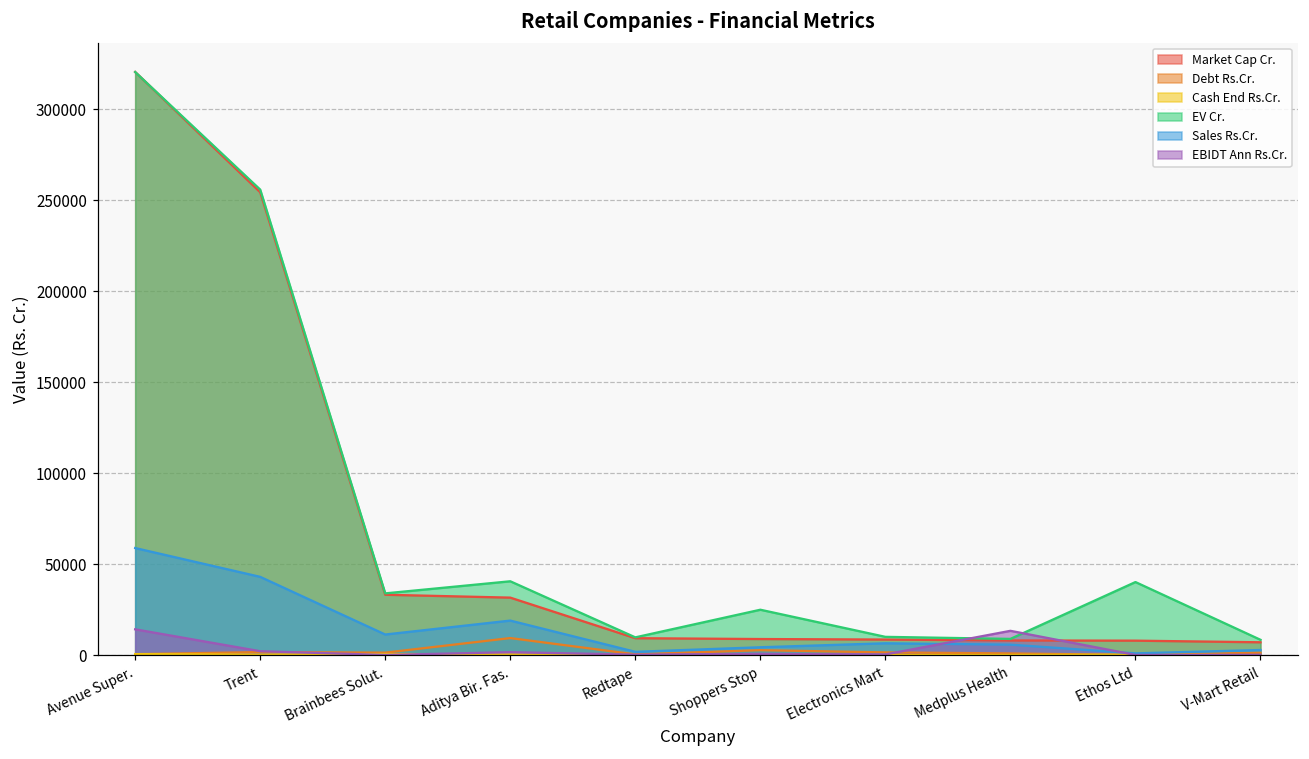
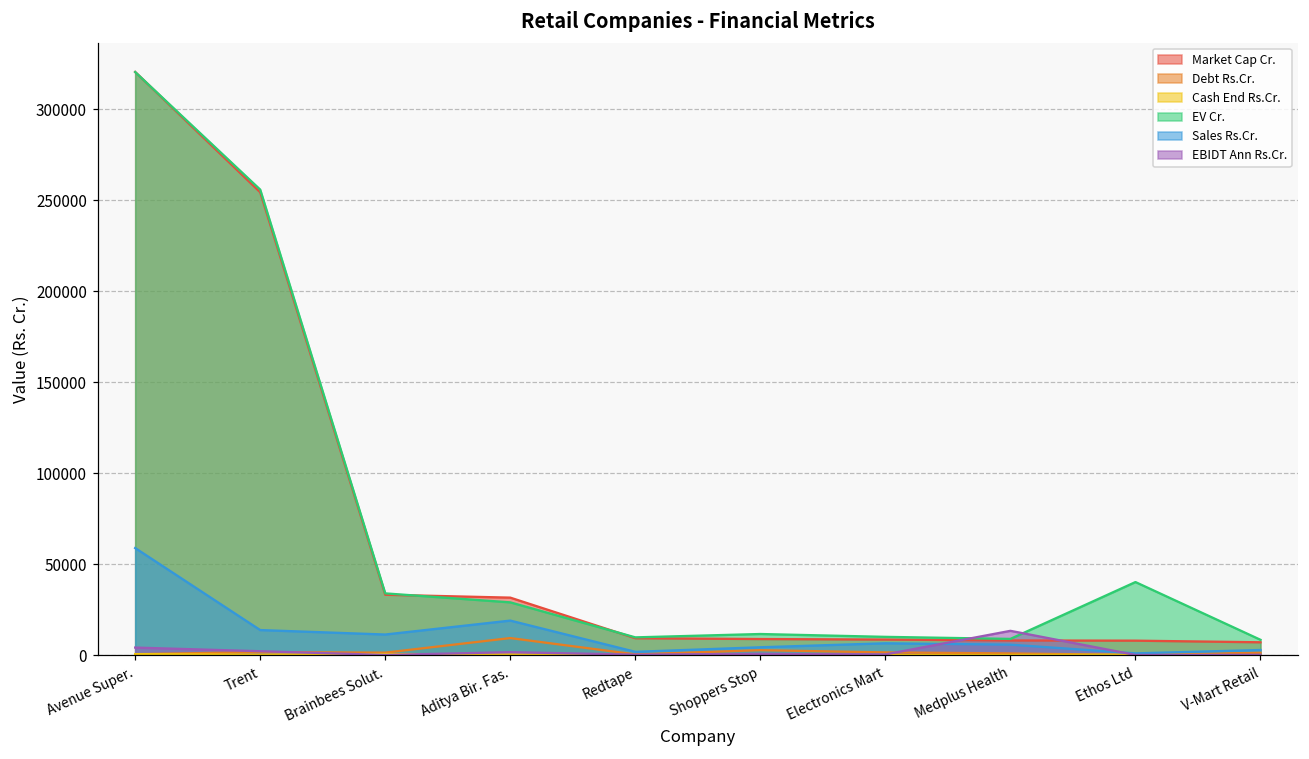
EBIDT Ann Rs.Cr., Avenue Super.: 14000 -> 4000
Sales Rs.Cr., Trent: 43000 -> 14000
EV Cr., Aditya Bir. Fas.: 41000 -> 29000
EV Cr., Shoppers Stop: 25000 -> 12000
